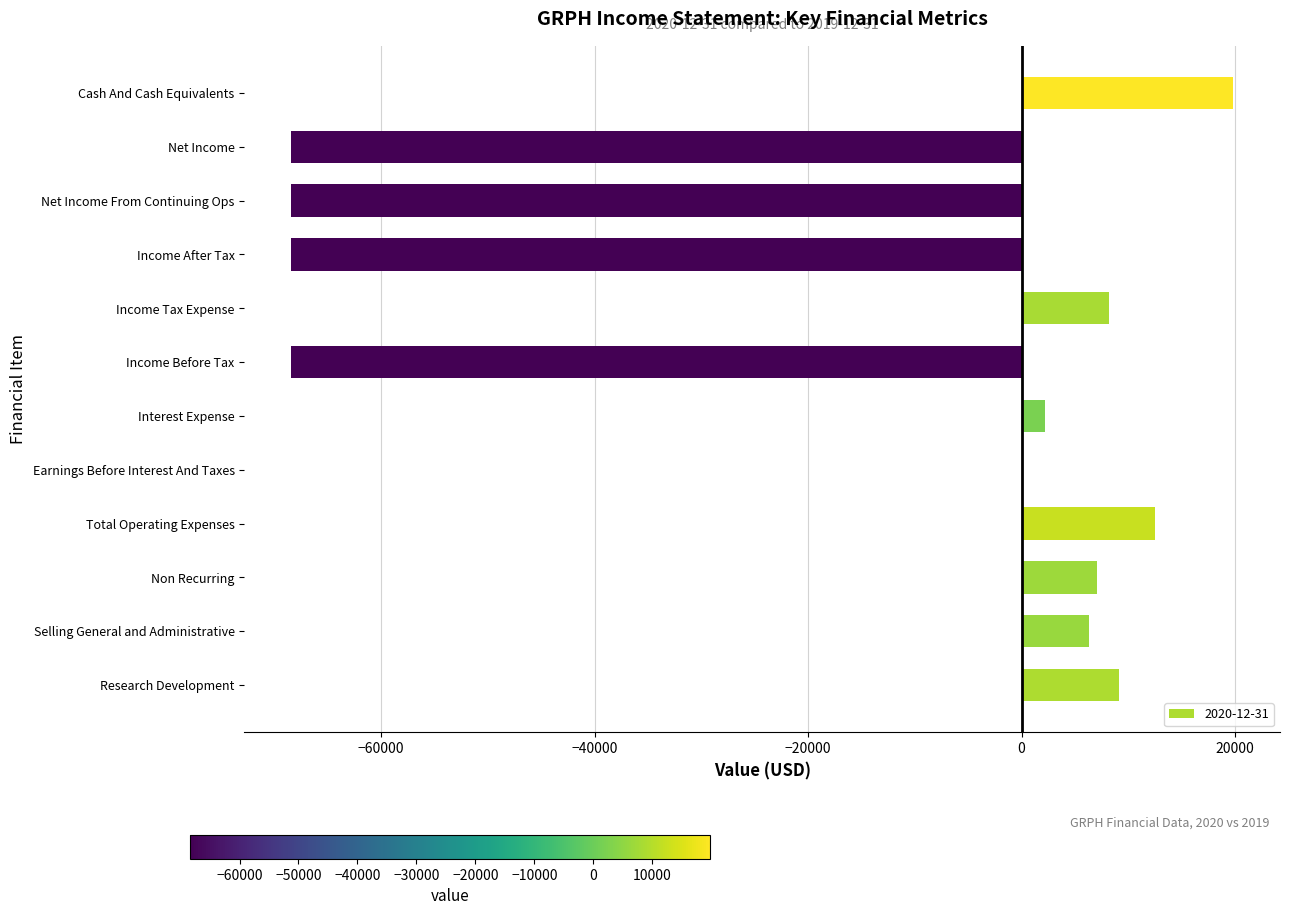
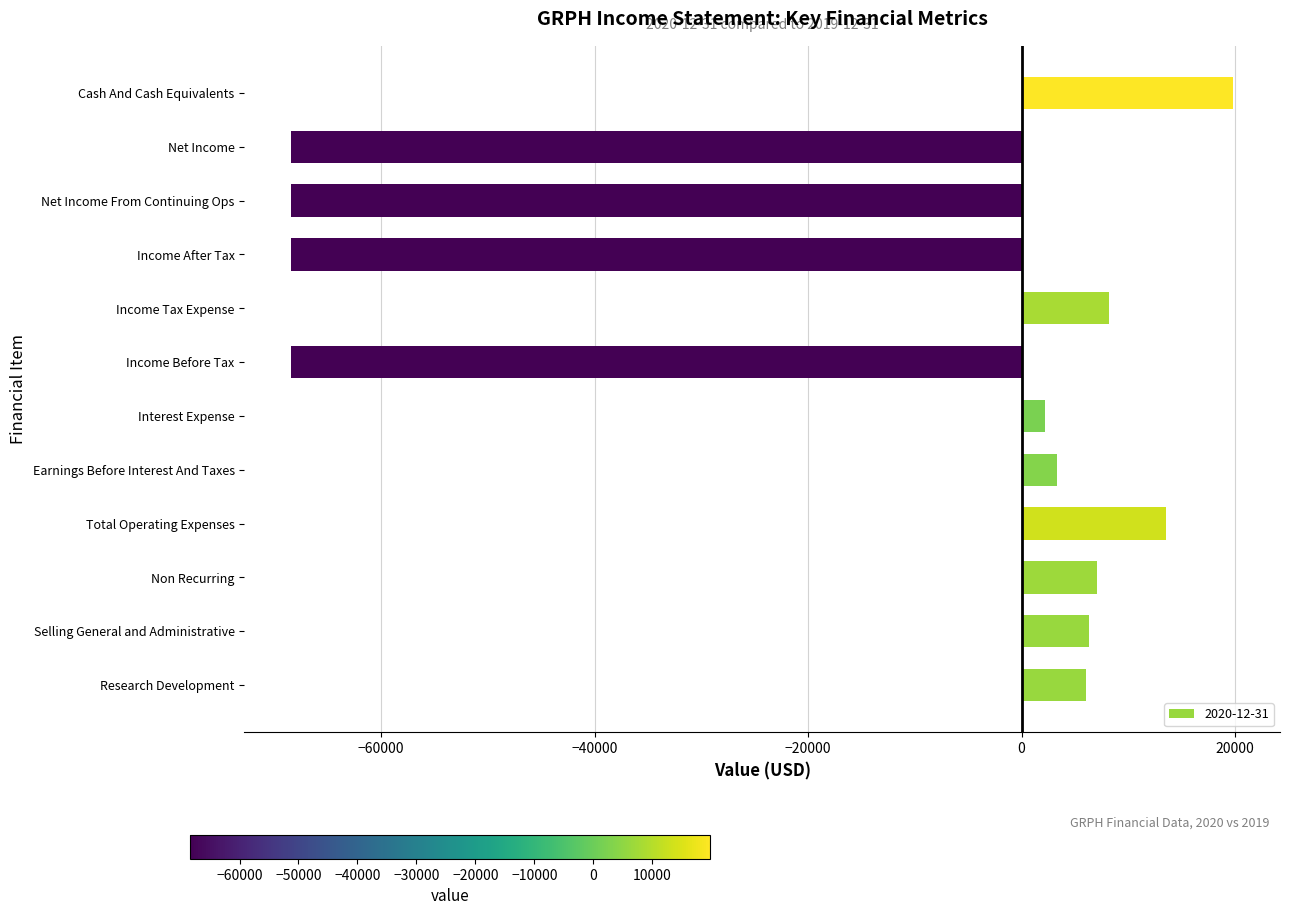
Earnings Before Interest And Taxes: 100 -> 3300
Total Operating Expenses: 12500 -> 13500
Research Development: 9100 -> 6000
